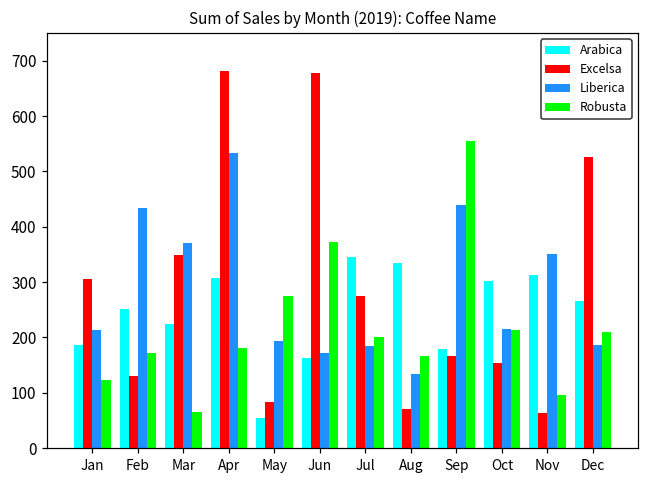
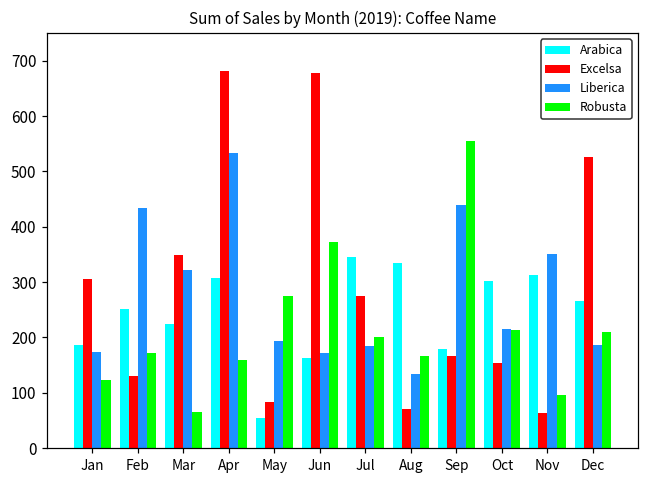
Liberica, Jan: 210 -> 170
Liberica, Mar: 370 -> 320
Robusta, Apr: 180 -> 160
